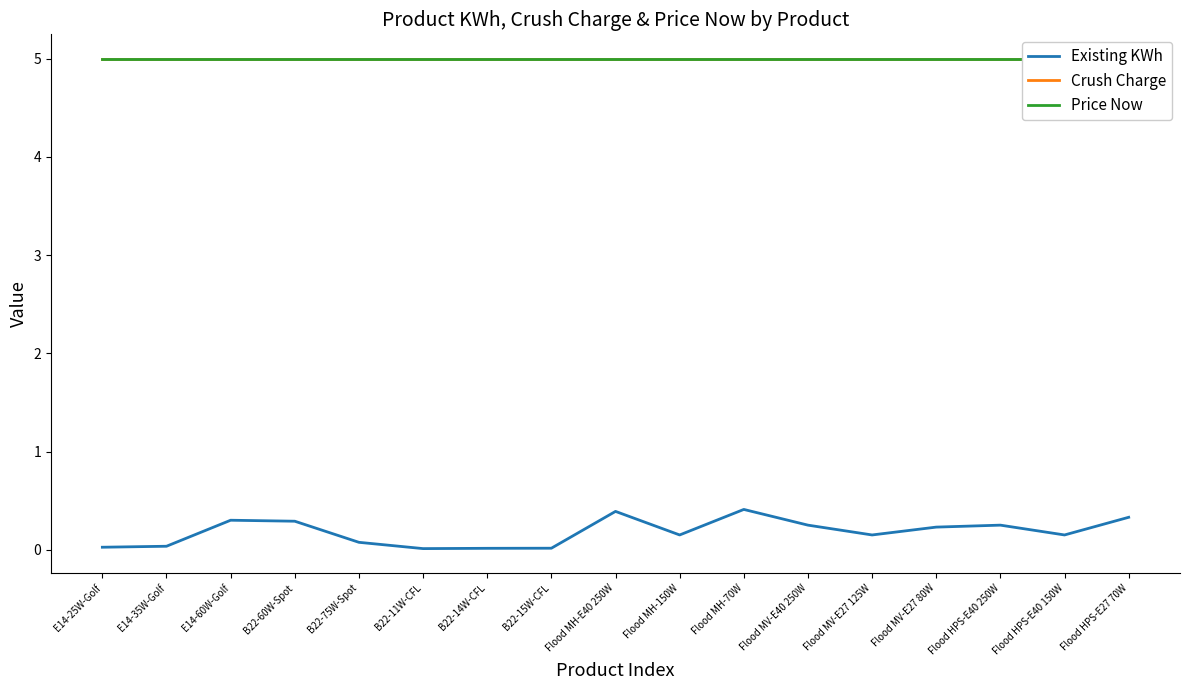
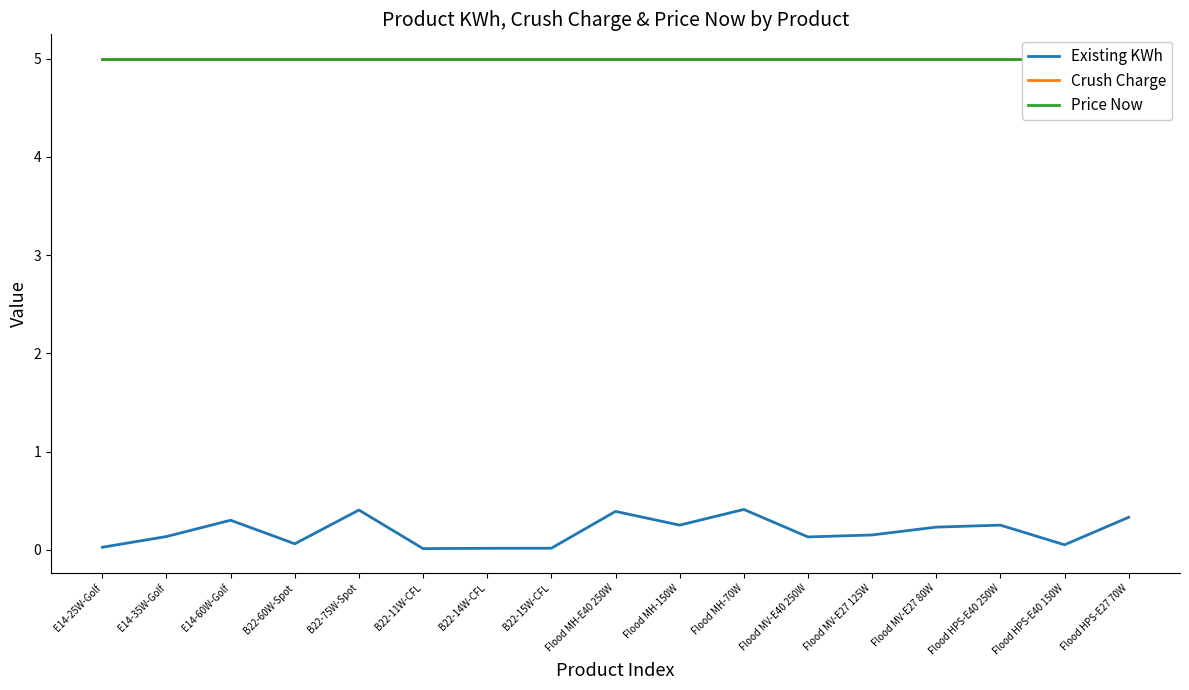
Existing KWh, E14-35W-Golf: 0.0 -> 0.1
Existing KWh, B22-60W-Spot: 0.3 -> 0.1
Existing KWh, B22-75W-Spot: 0.1 -> 0.4
Existing KWh, Flood MH-150W: 0.2 -> 0.3
Existing KWh, Flood MV-E40 250W: 0.3 -> 0.1
Existing KWh, Flood HPS-E40 150W: 0.2 -> 0.1
